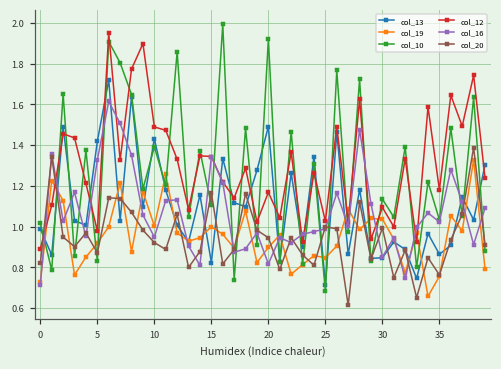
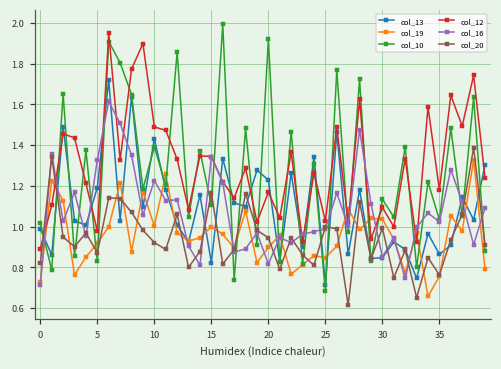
col_13, 5: 1.42 -> 1.19
col_16, 10: 0.95 -> 1.23
col_13, 20: 1.49 -> 1.23
